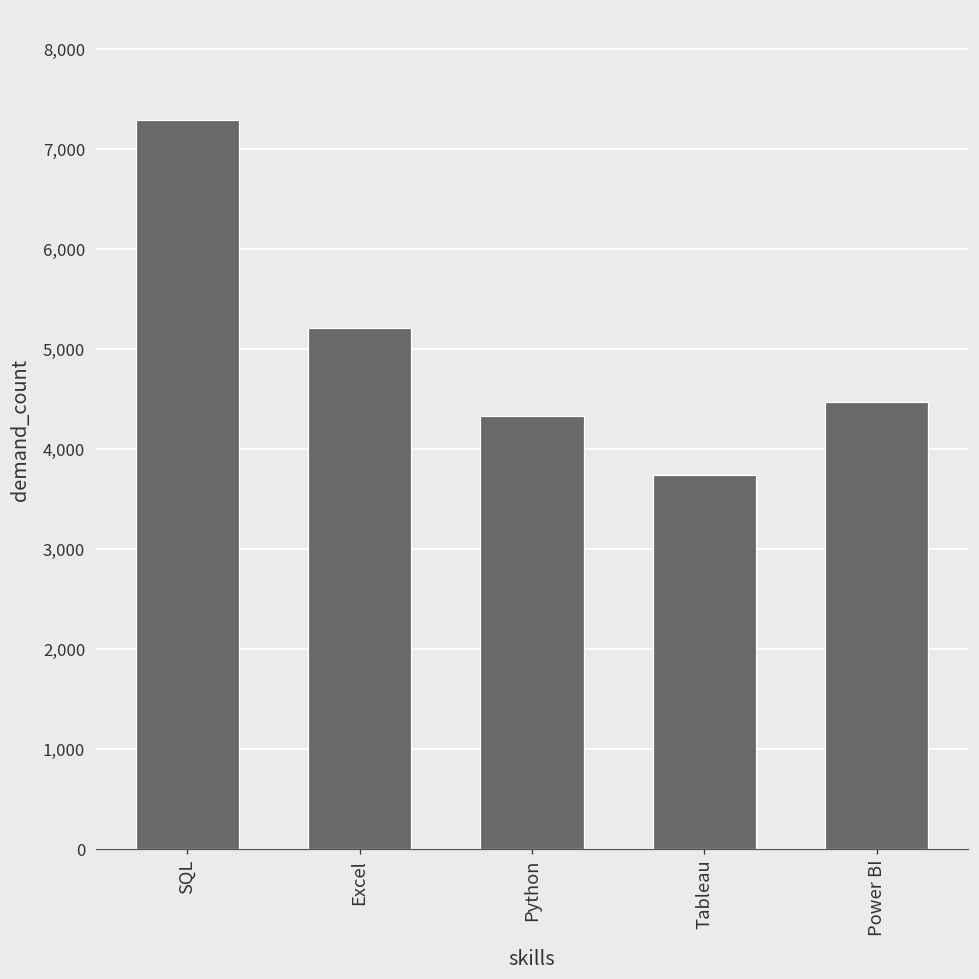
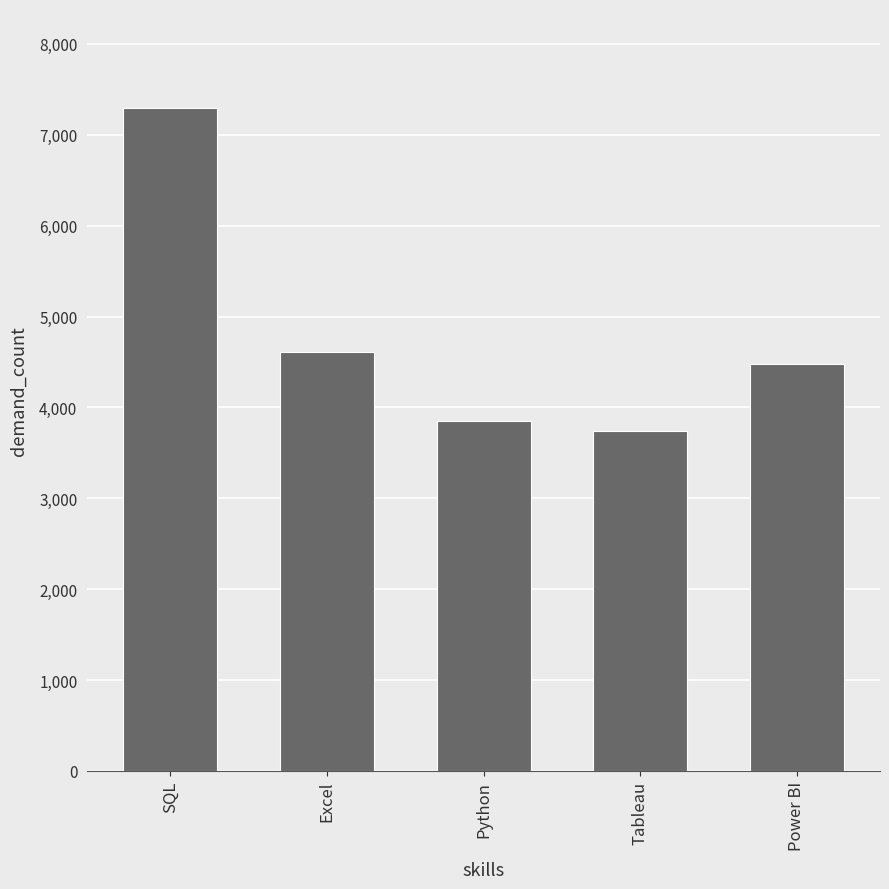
Excel: 5,200 -> 4,600
Python: 4,300 -> 3,900
